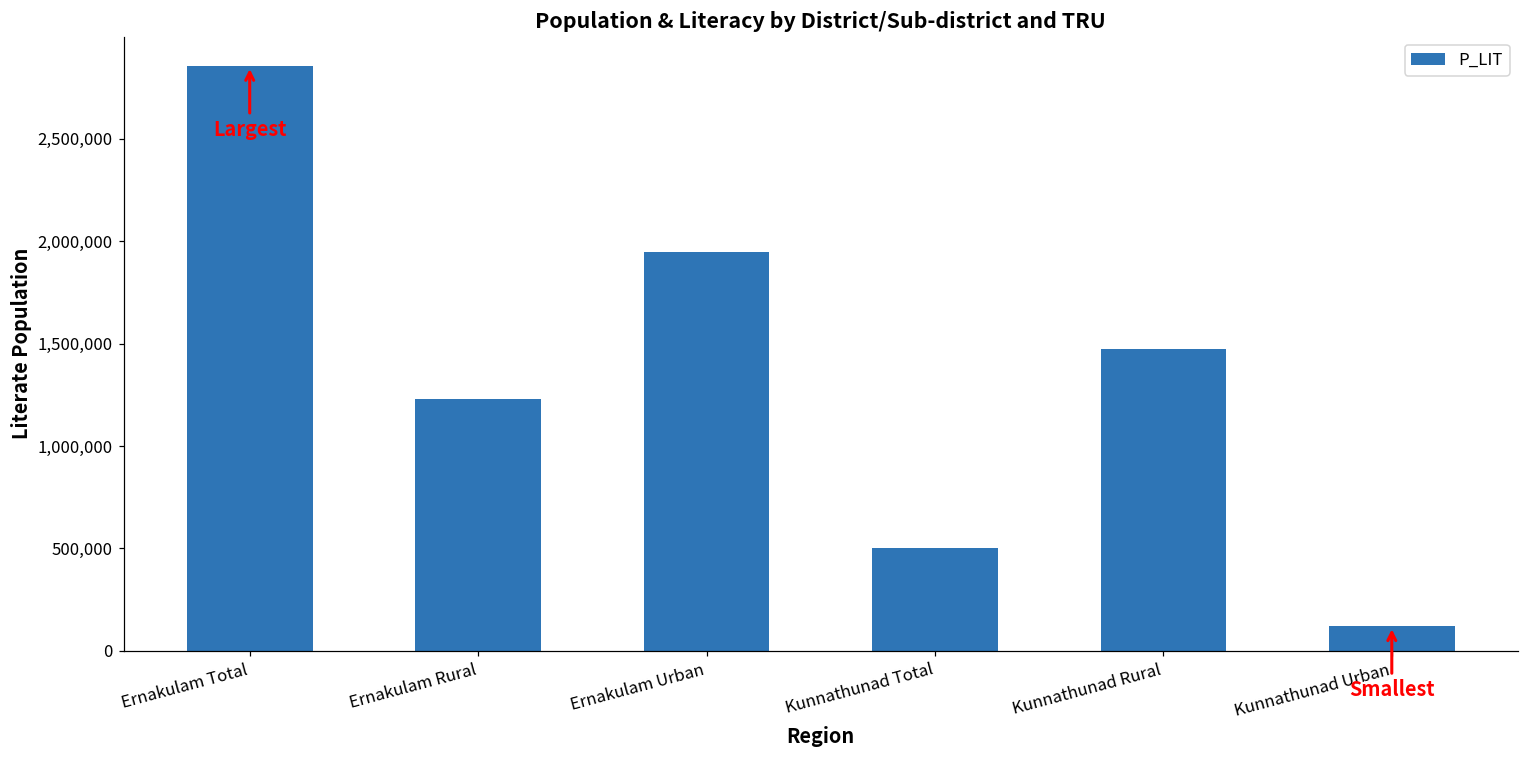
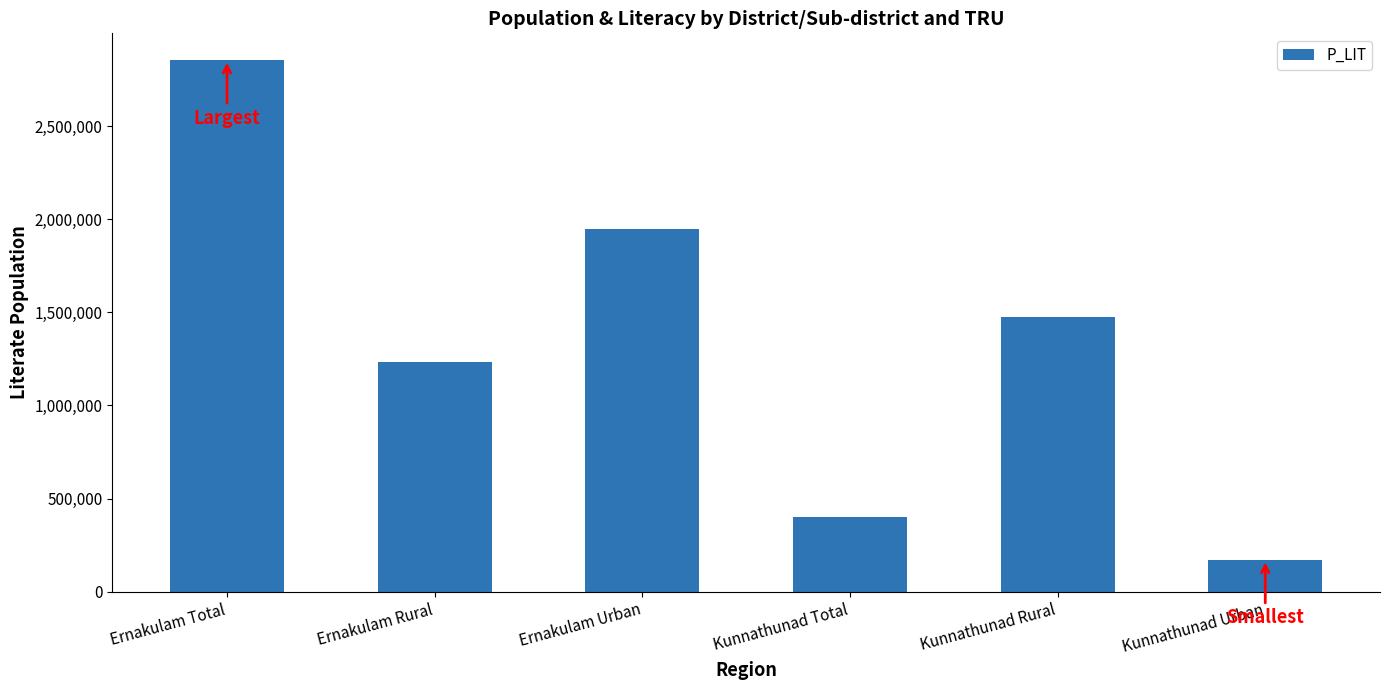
Kunnathunad Total: 500,000 -> 400,000
Kunnathunad Urban: 120,000 -> 170,000
